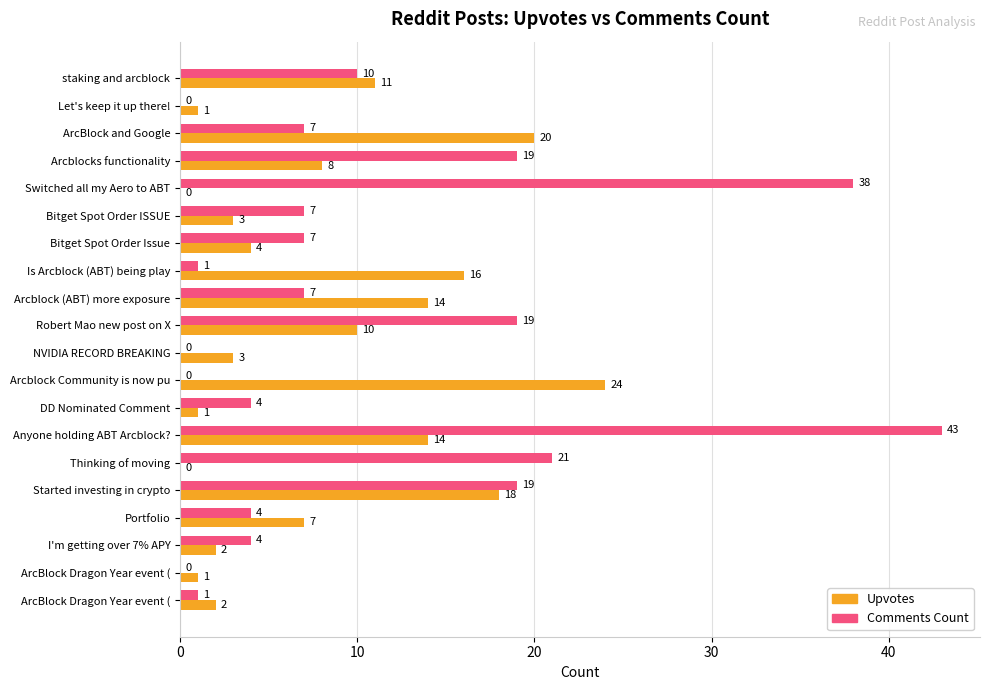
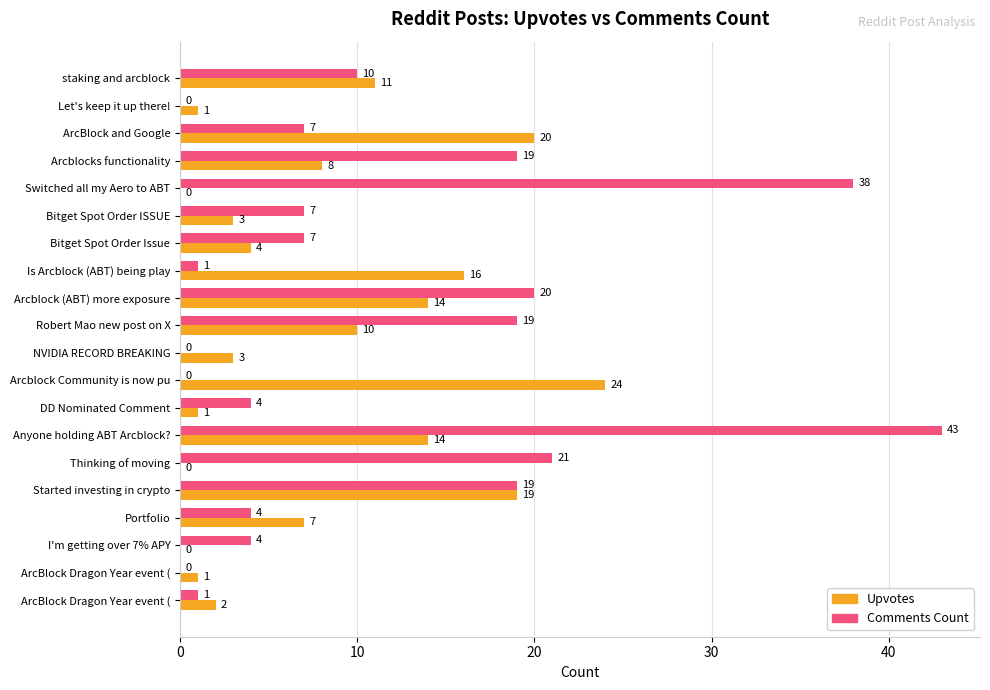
Comments Count, Arcblock (ABT) more exposure: 7 -> 20
Upvotes, Started investing in crypto: 18 -> 19
Upvotes, I'm getting over 7% APY: 2 -> 0
